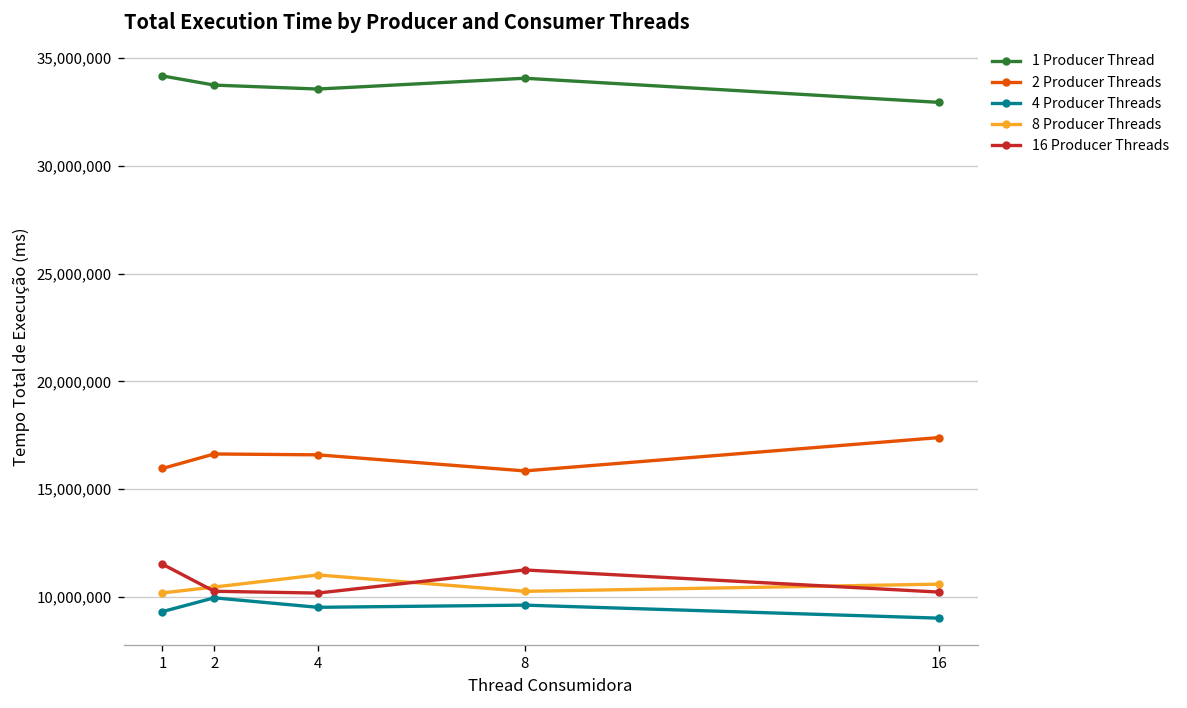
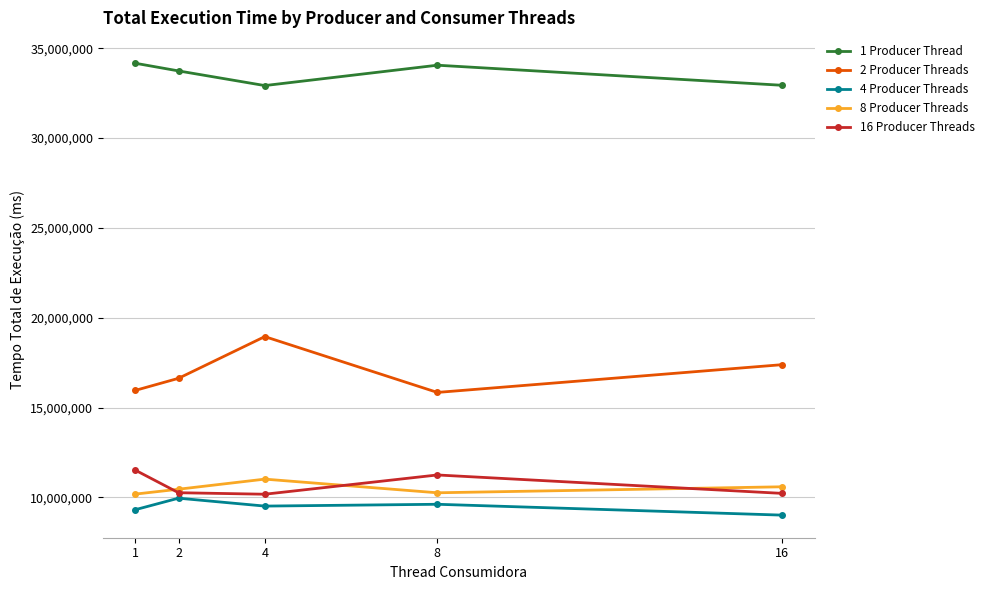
1 Producer Thread, 4: 33,600,000 -> 32,900,000
2 Producer Threads, 4: 16,600,000 -> 19,000,000
